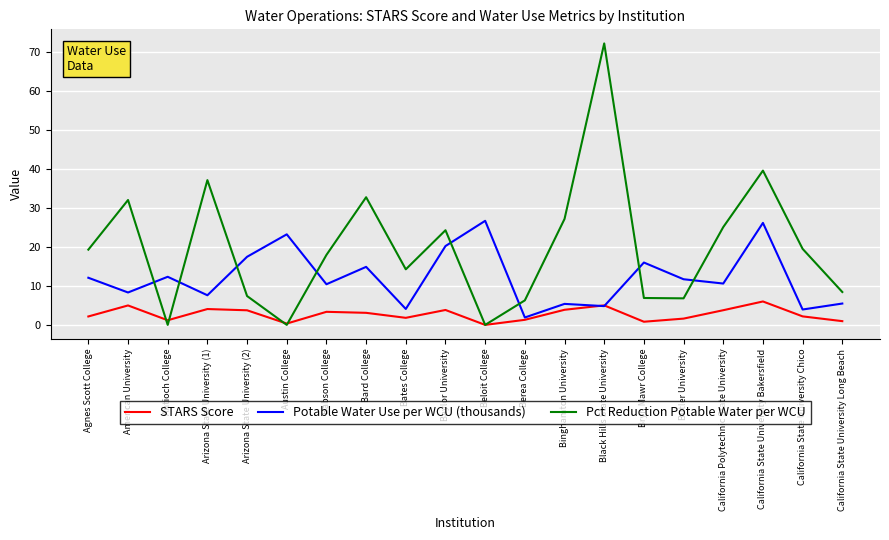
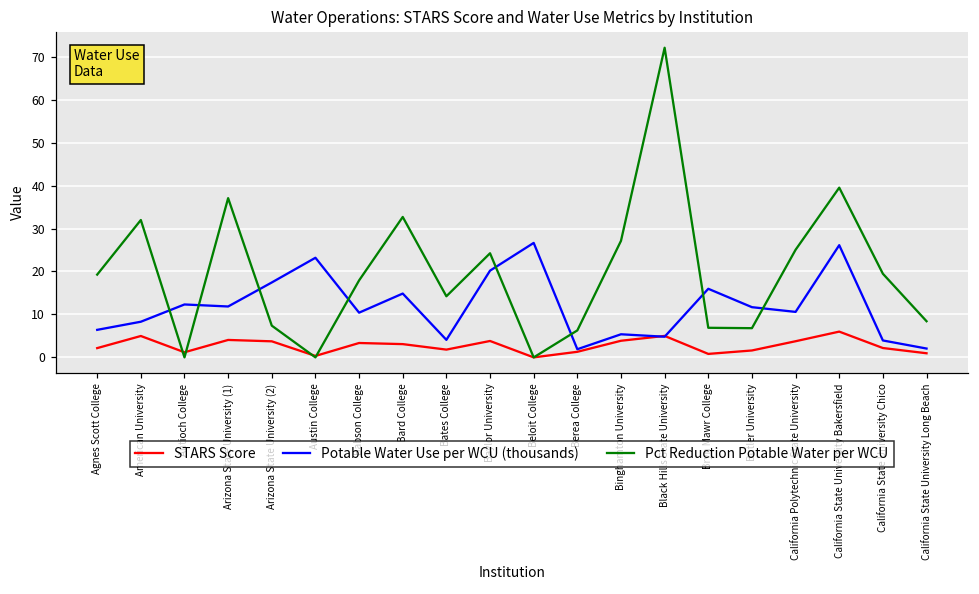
Potable Water Use per WCU (thousands), Agnes Scott College: 12 -> 6
Potable Water Use per WCU (thousands), Arizona State University (1): 8 -> 12
Potable Water Use per WCU (thousands), California State University Long Beach: 5 -> 2
